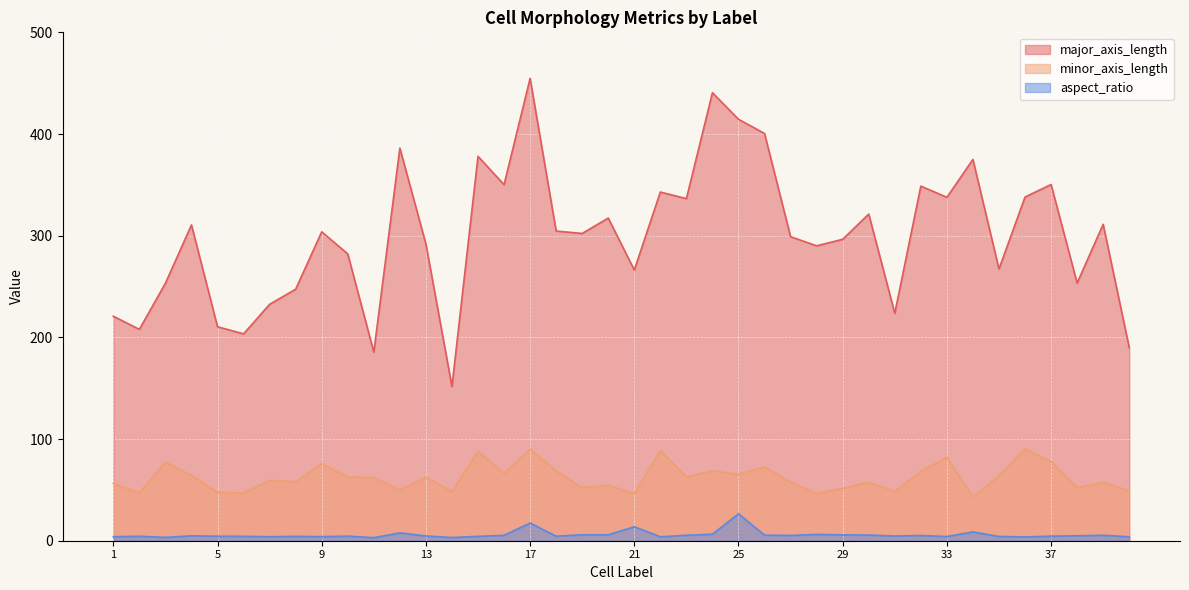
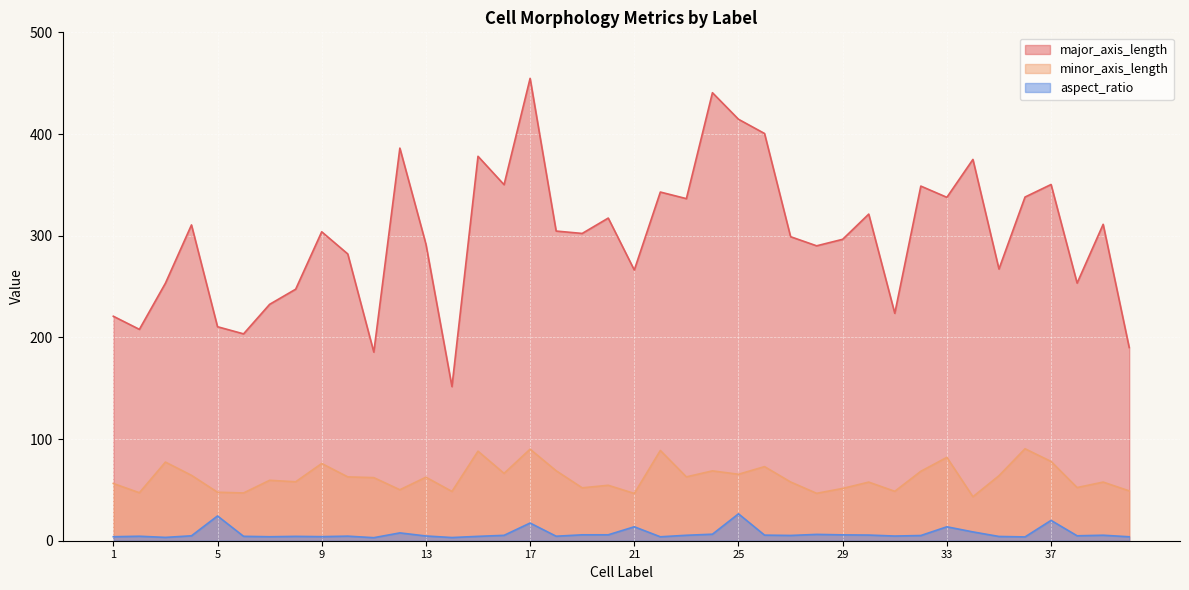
aspect_ratio, 5: 4 -> 24
aspect_ratio, 33: 4 -> 14
aspect_ratio, 37: 5 -> 20
